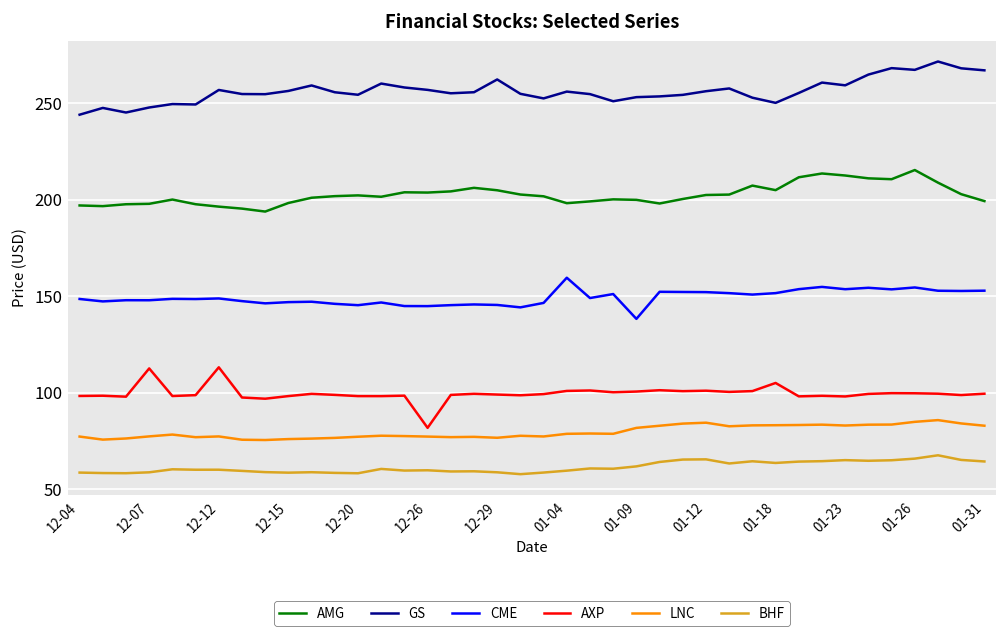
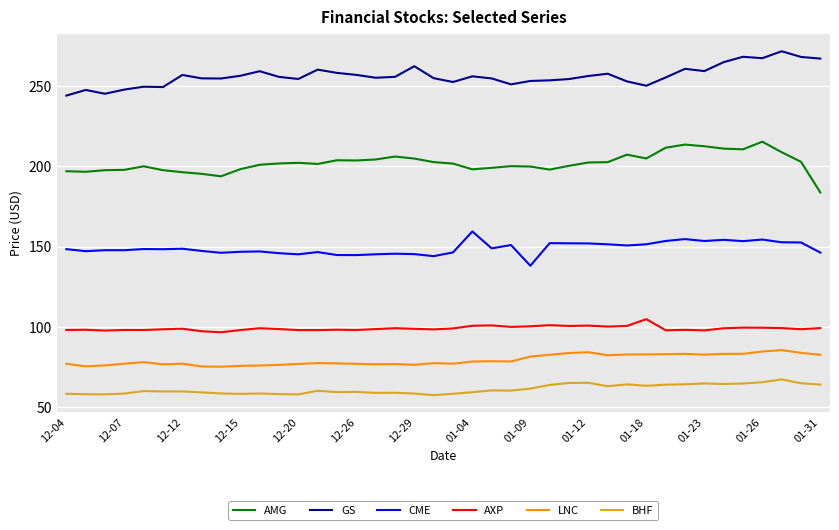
AXP, 12-07: 113 -> 98
AXP, 12-12: 113 -> 99
AXP, 12-26: 82 -> 98
AMG, 01-31: 199 -> 184
CME, 01-31: 153 -> 146
